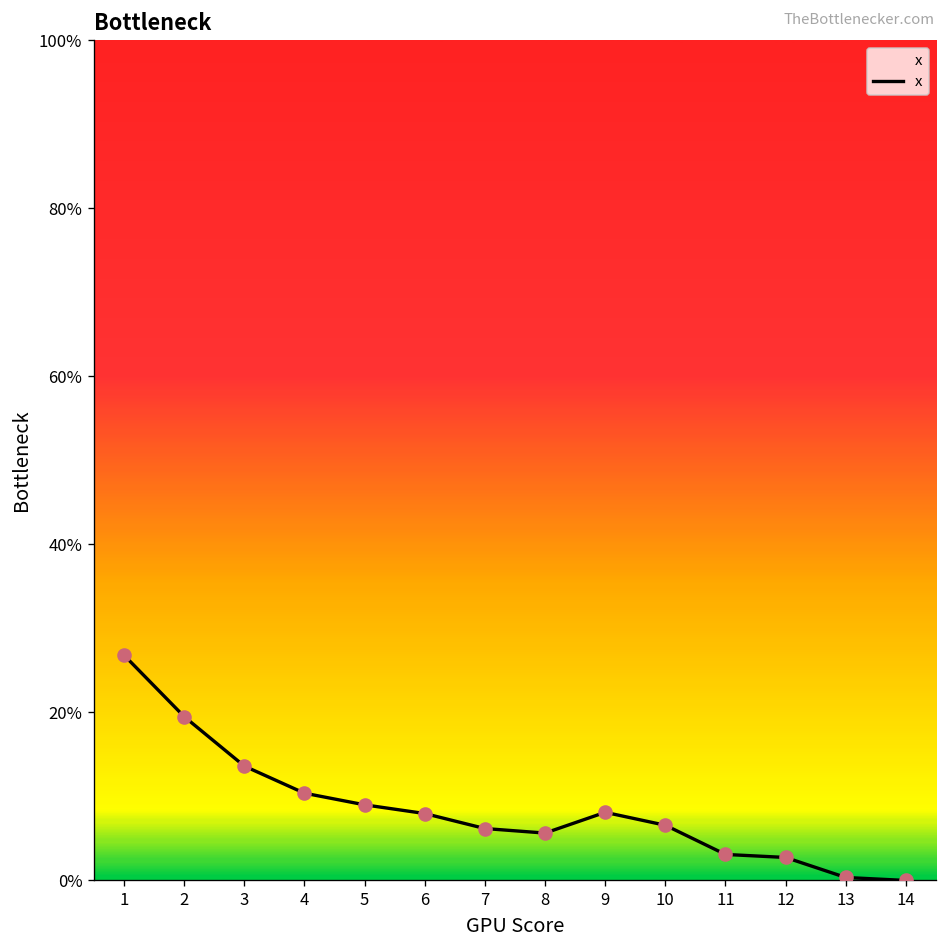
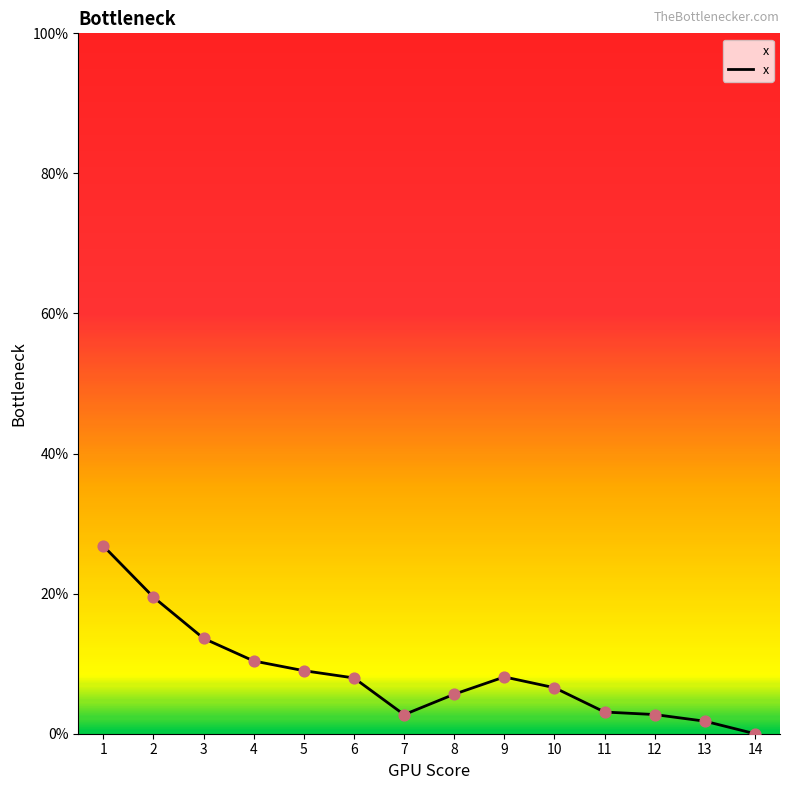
7: 6% -> 3%
13: 0% -> 2%
